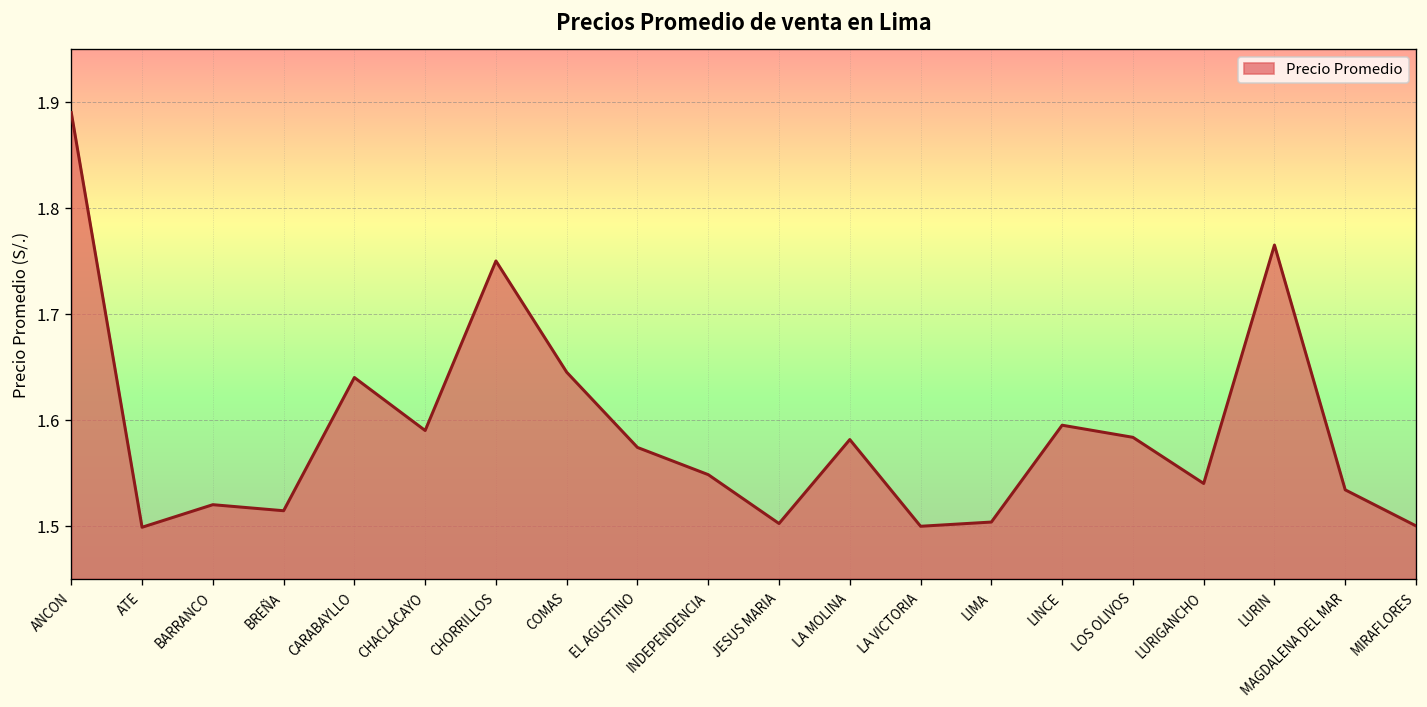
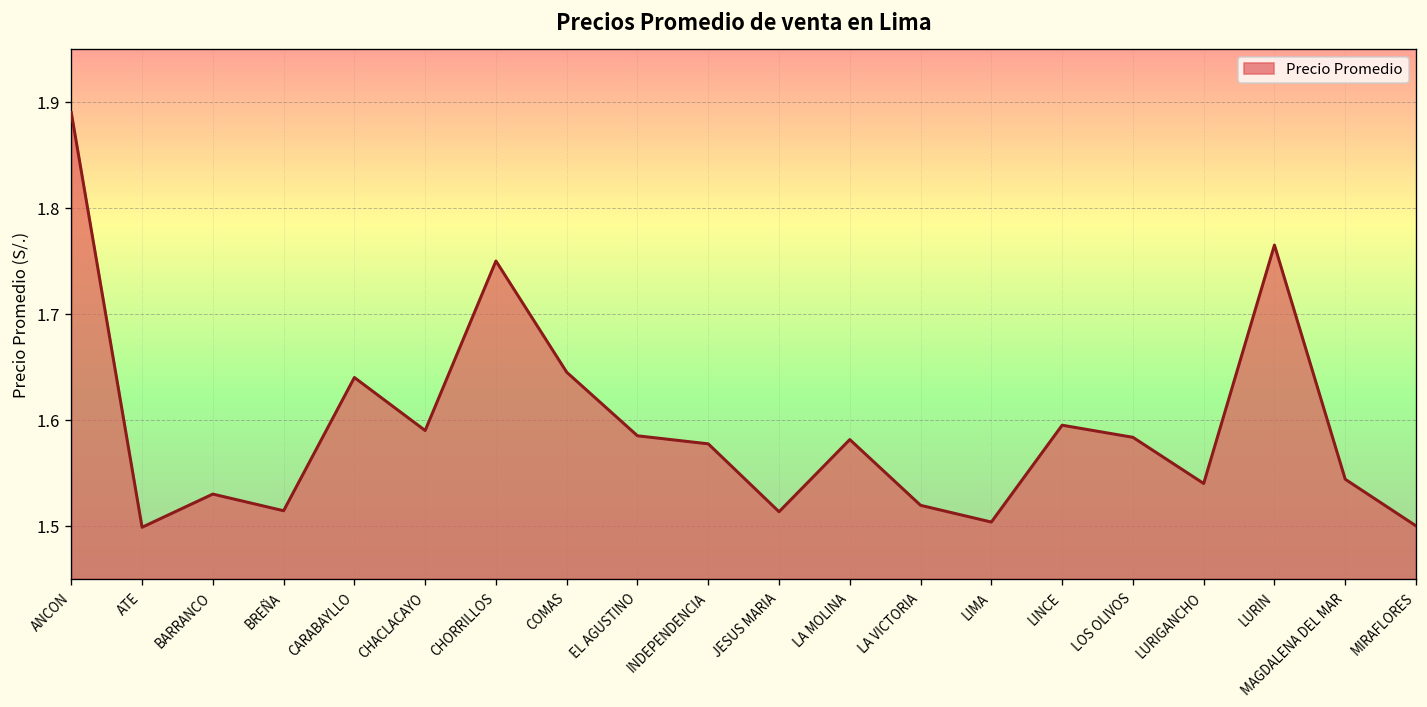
BARRANCO: 1.52 -> 1.53
EL AGUSTINO: 1.57 -> 1.59
INDEPENDENCIA: 1.55 -> 1.58
JESUS MARIA: 1.50 -> 1.51
LA VICTORIA: 1.50 -> 1.52
MAGDALENA DEL MAR: 1.53 -> 1.54
